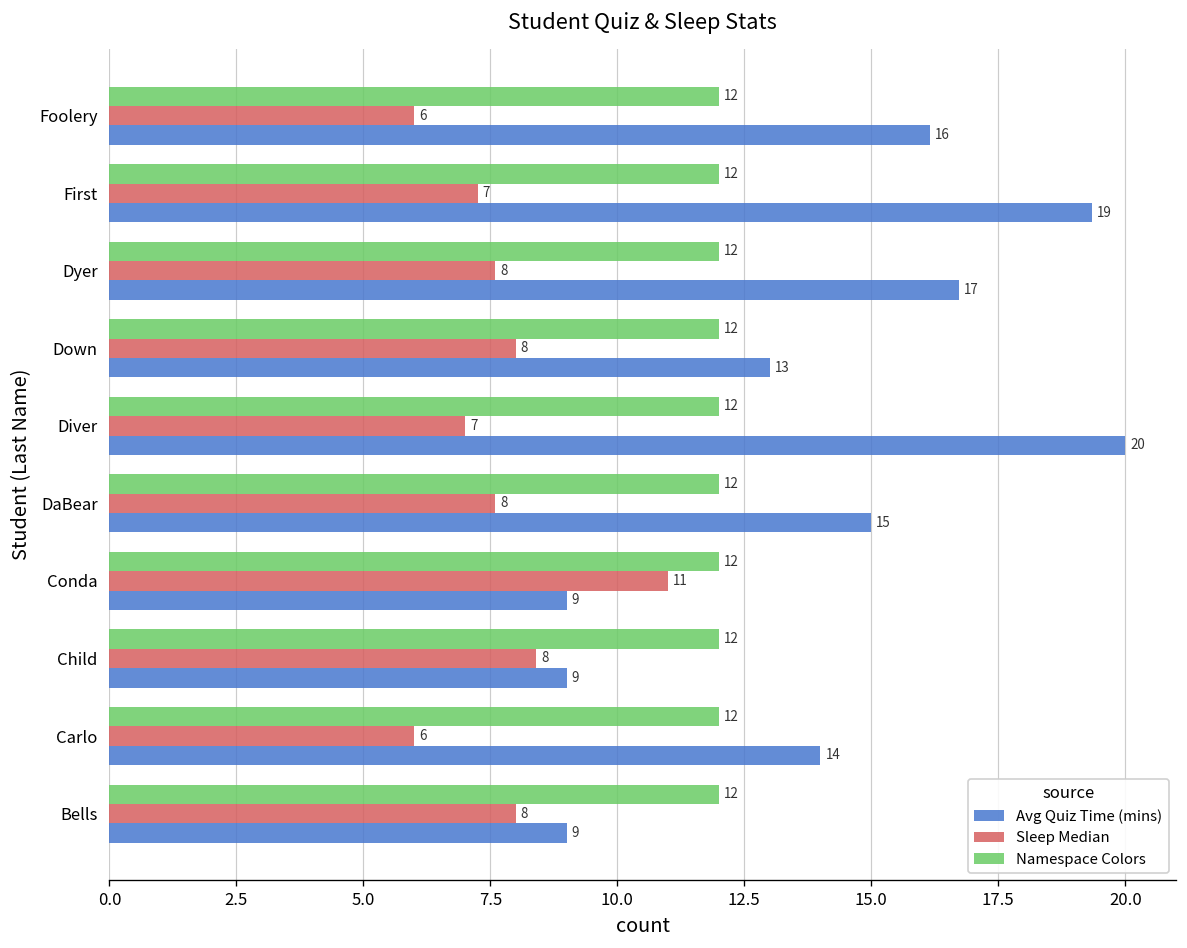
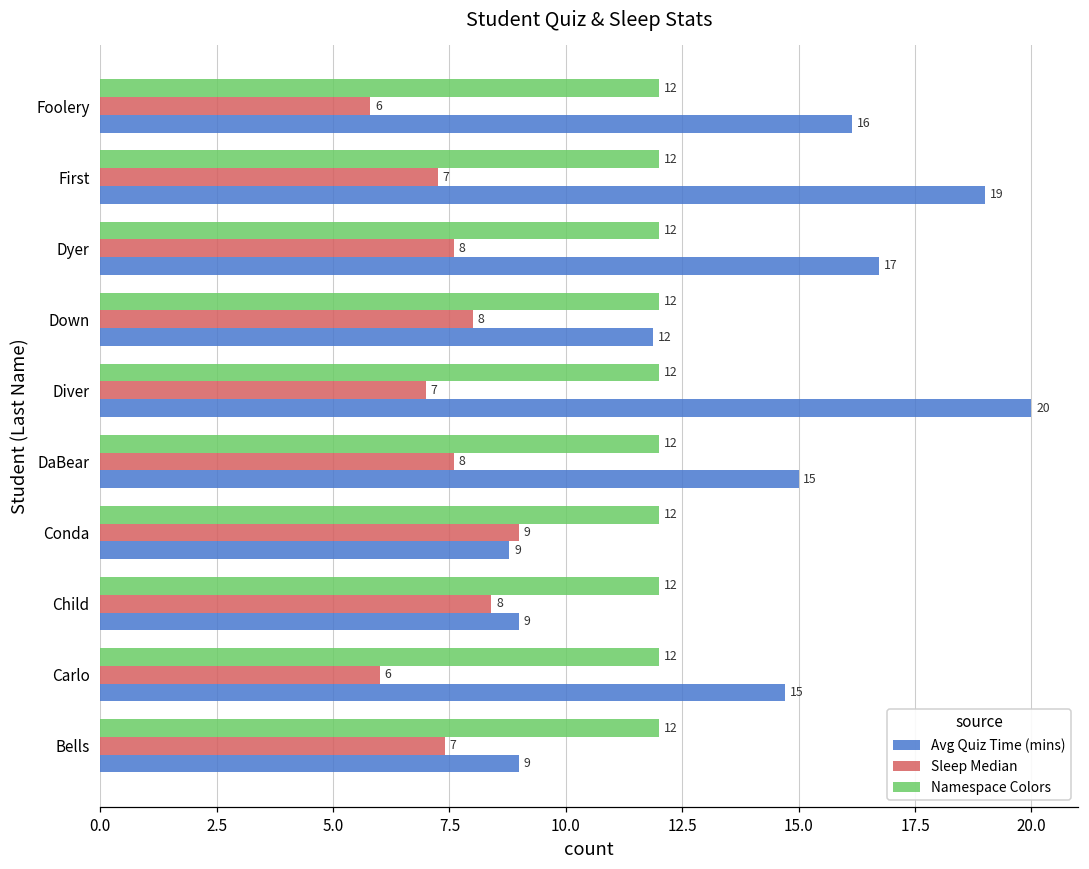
Sleep Median, Foolery: 6.0 -> 5.8
Avg Quiz Time (mins), First: 19.3 -> 19.0
Avg Quiz Time (mins), Down: 13 -> 12
Sleep Median, Conda: 11 -> 9
Avg Quiz Time (mins), Conda: 9.0 -> 8.8
Avg Quiz Time (mins), Carlo: 14 -> 15
Sleep Median, Bells: 8 -> 7
